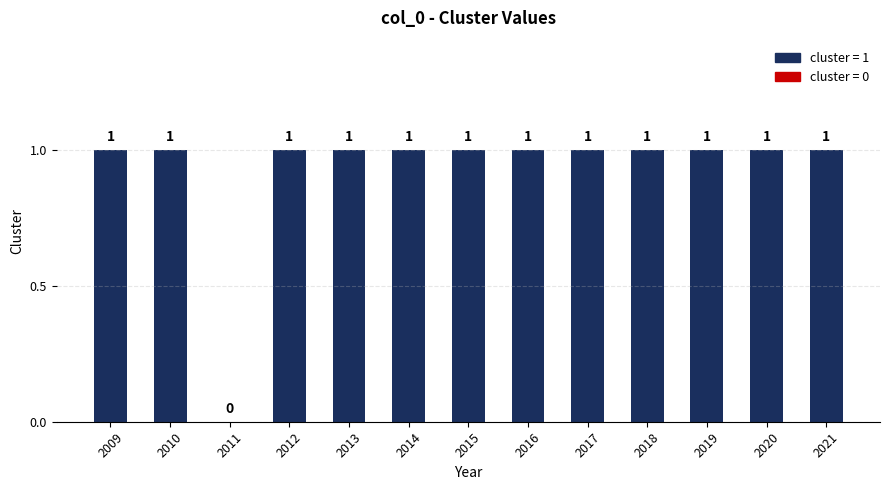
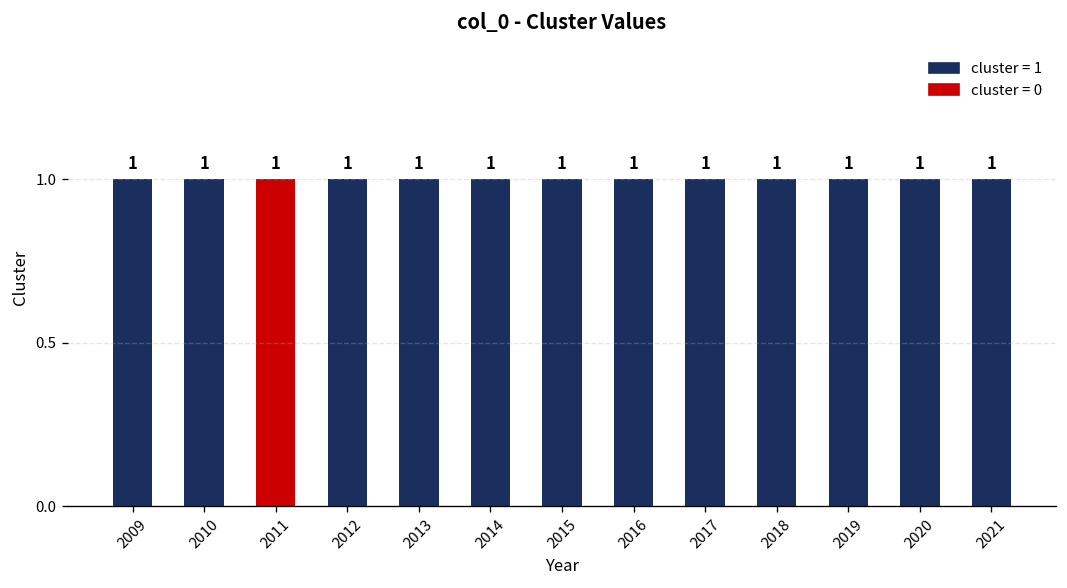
2011: 0 -> 1
